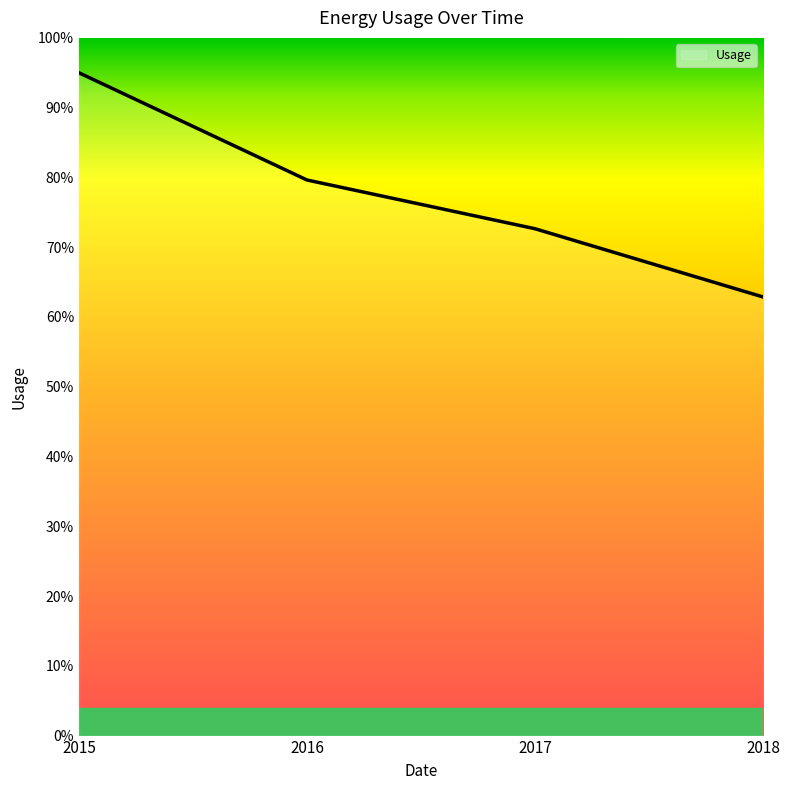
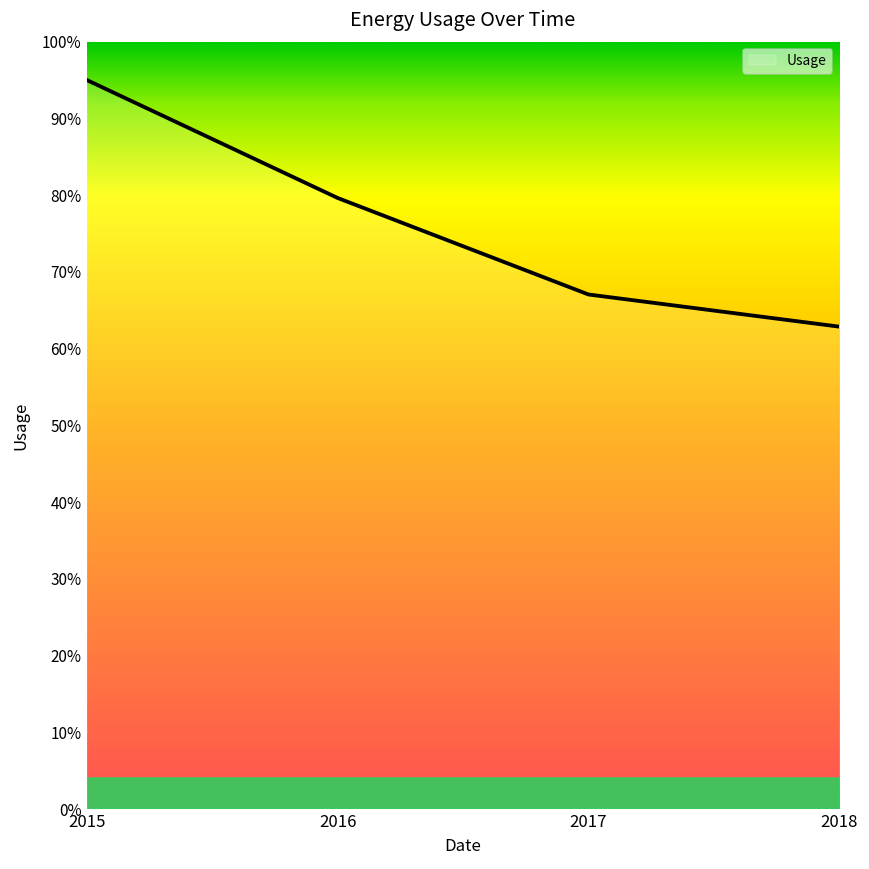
2017: 73% -> 67%
